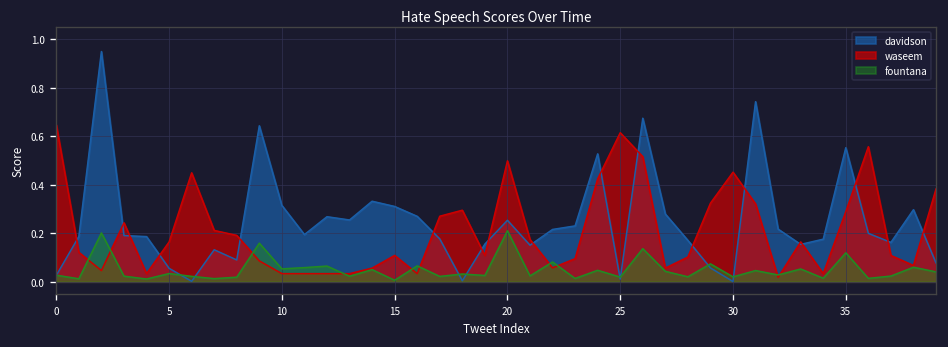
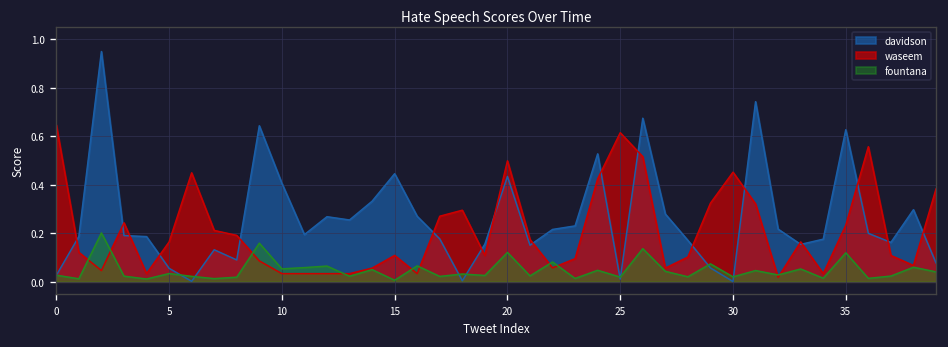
davidson, 10: 0.31 -> 0.41
davidson, 15: 0.31 -> 0.45
davidson, 20: 0.25 -> 0.43
fountana, 20: 0.21 -> 0.12
davidson, 35: 0.55 -> 0.63
waseem, 35: 0.29 -> 0.23
